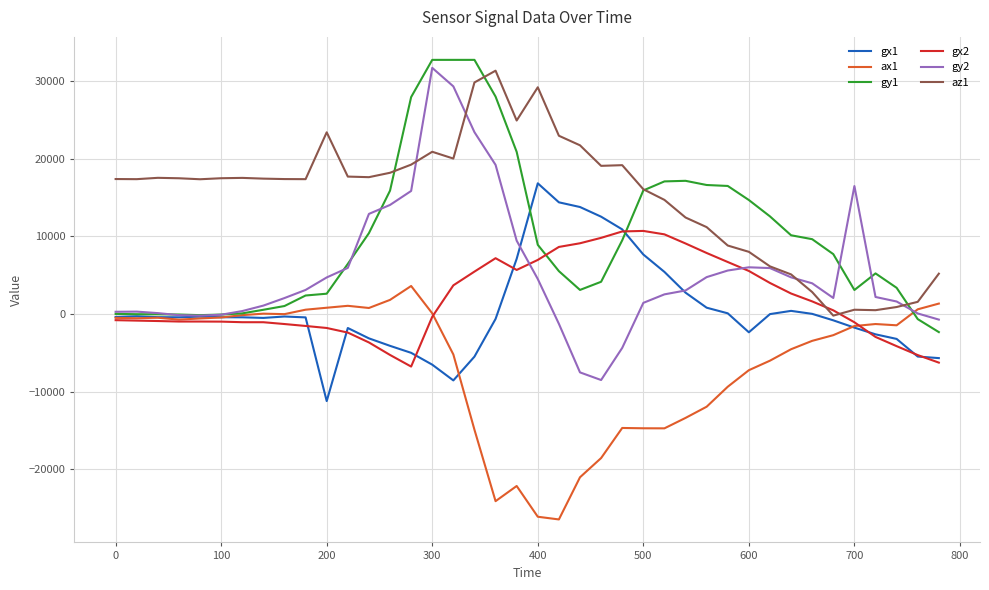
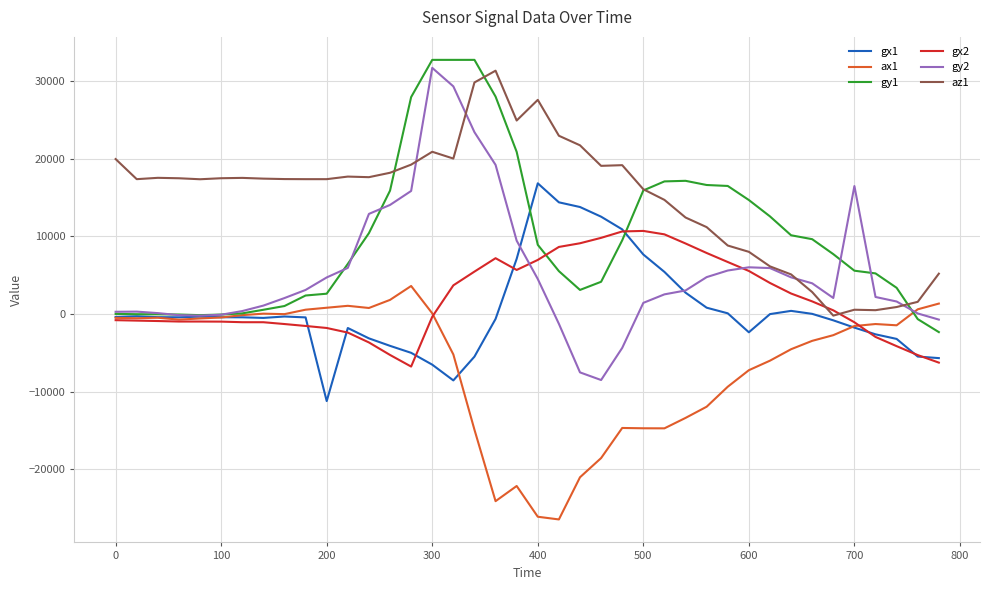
az1, 0: 17000 -> 20000
az1, 200: 23000 -> 17000
az1, 400: 29000 -> 28000
gy1, 700: 3000 -> 6000
